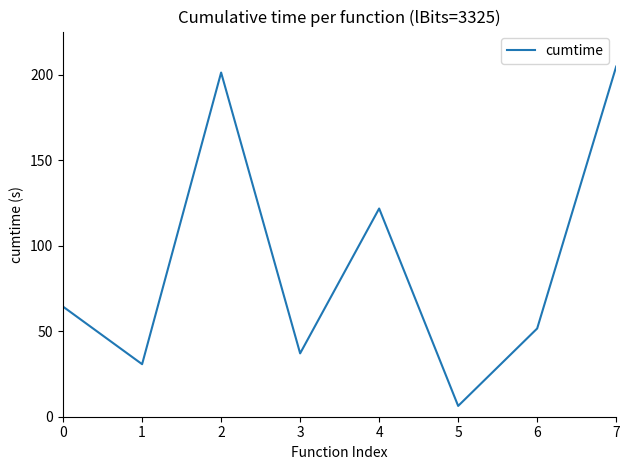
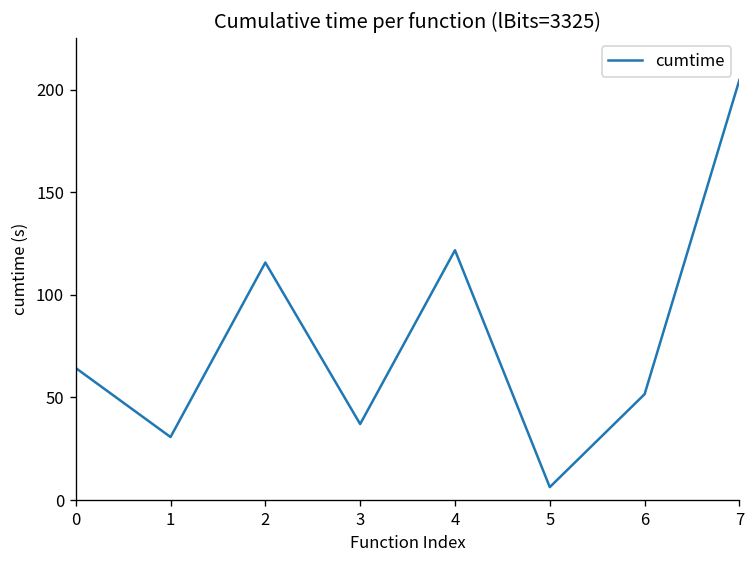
2: 201 -> 116
